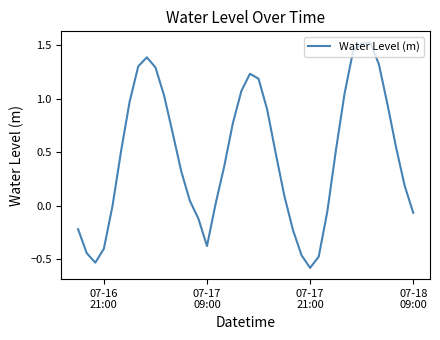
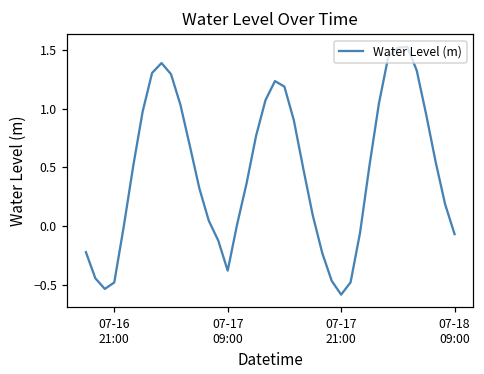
07-16 21:00: -0.40 -> -0.48
